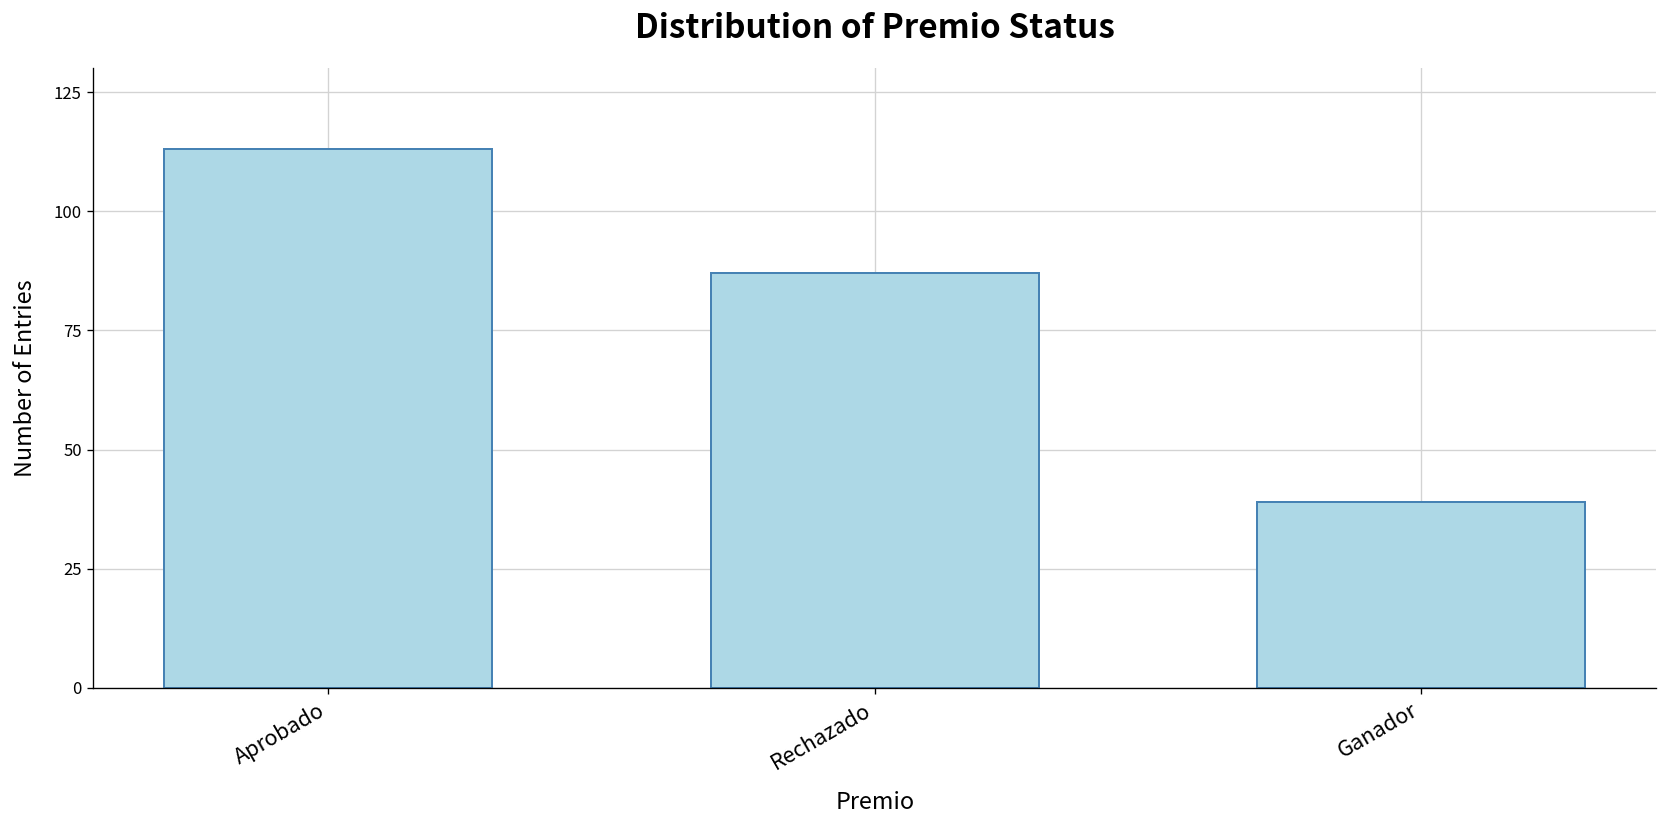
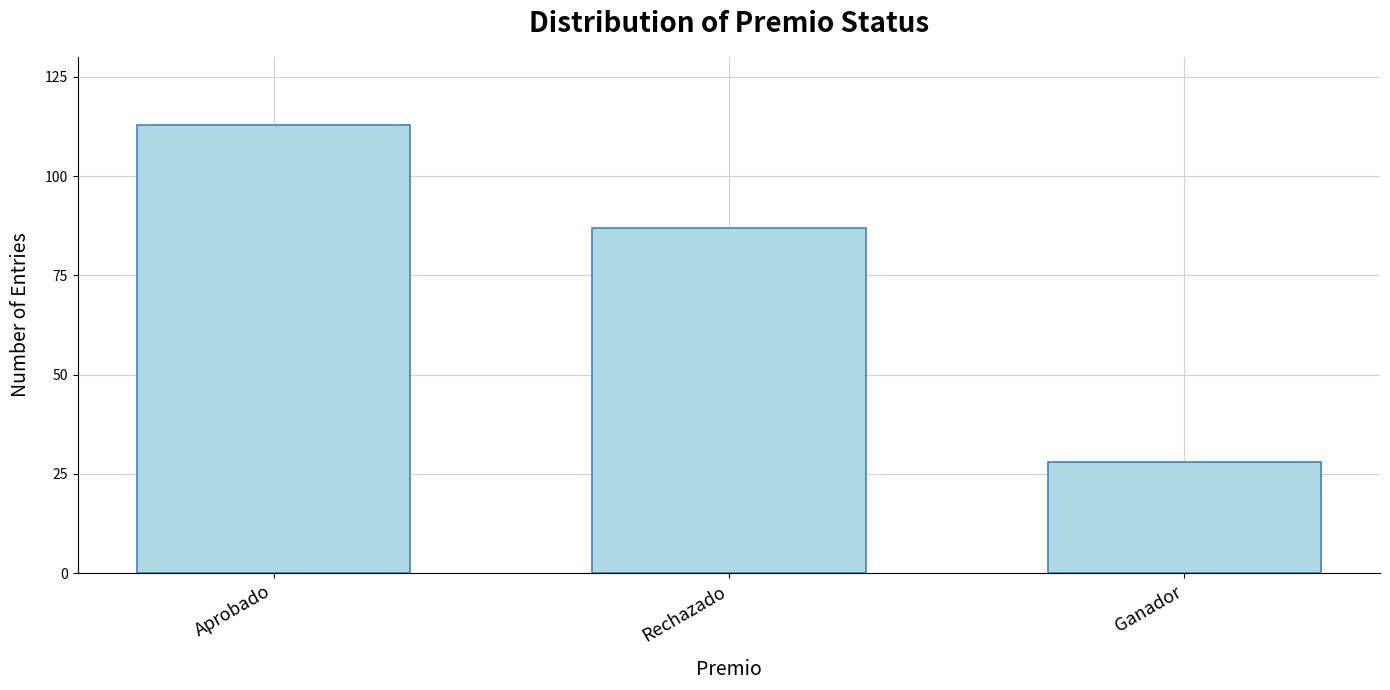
Ganador: 39 -> 28
